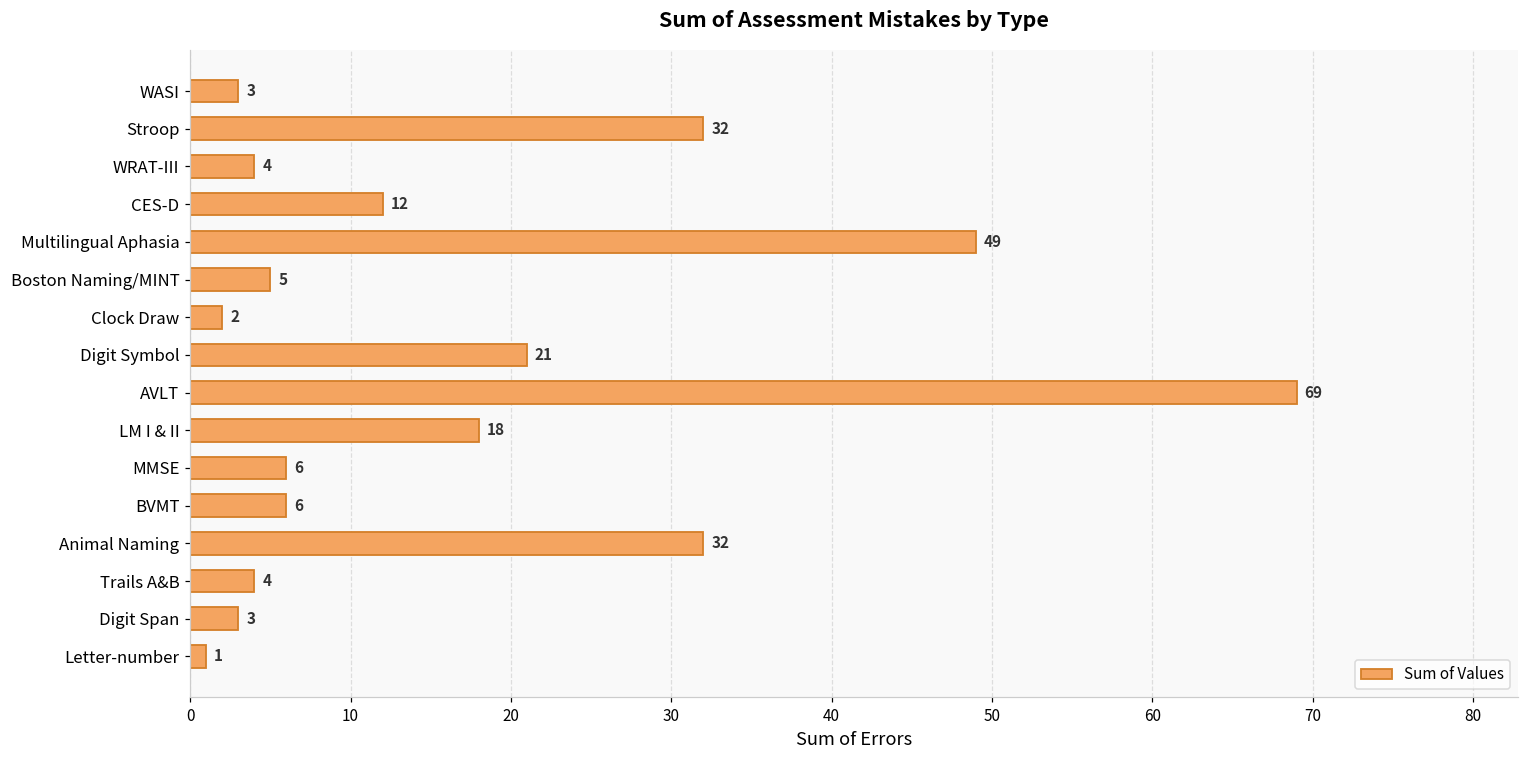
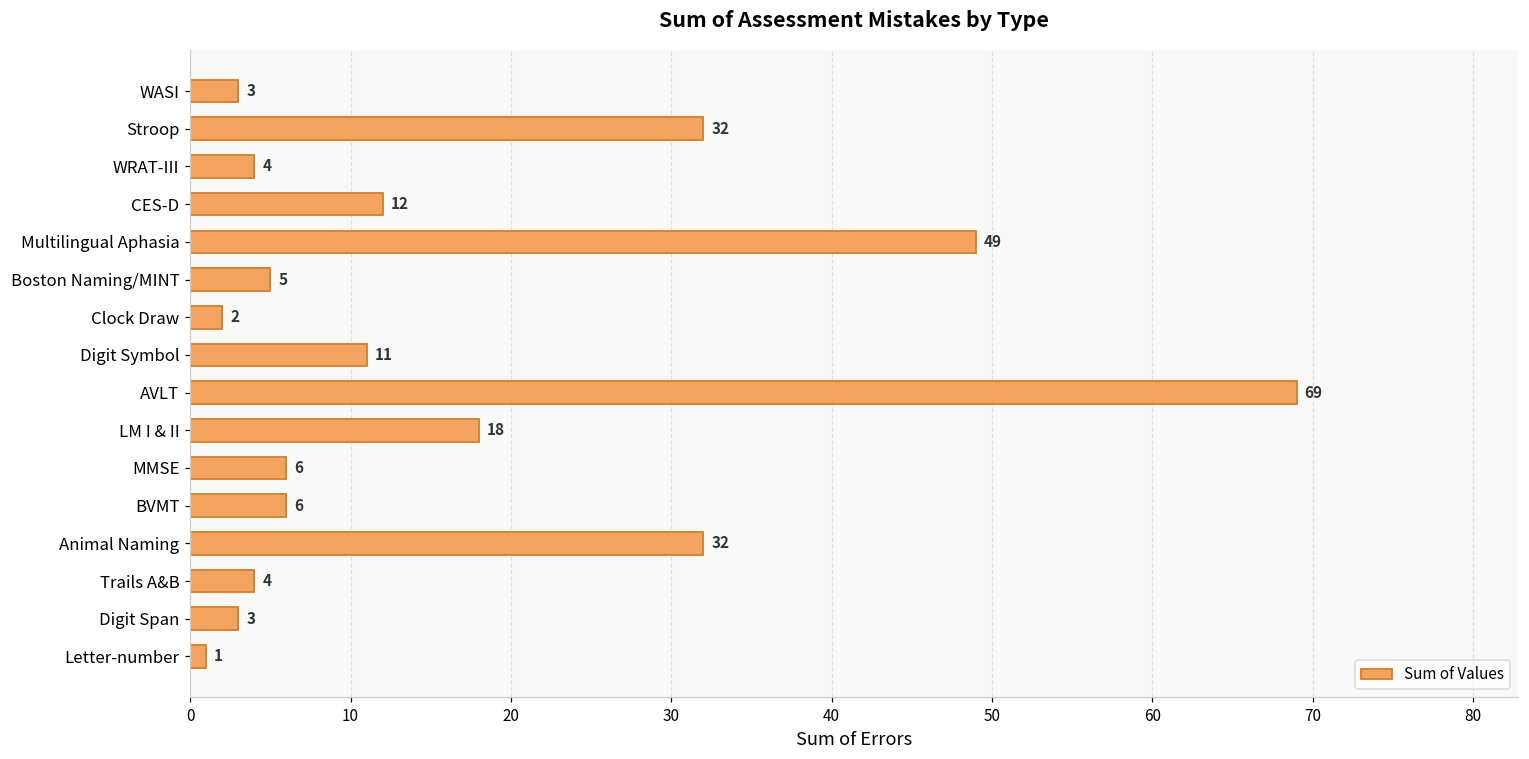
Digit Symbol: 21 -> 11
